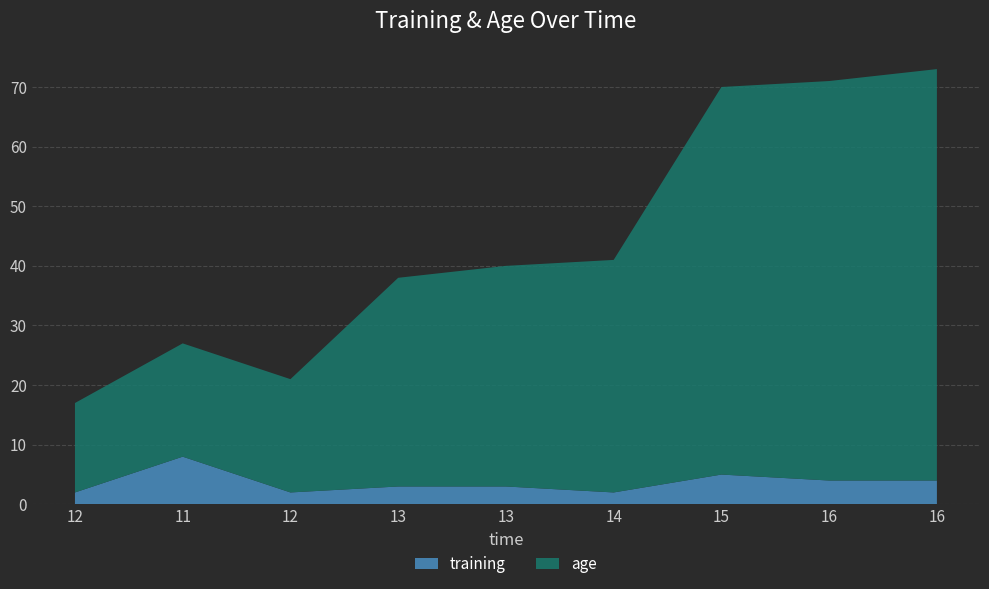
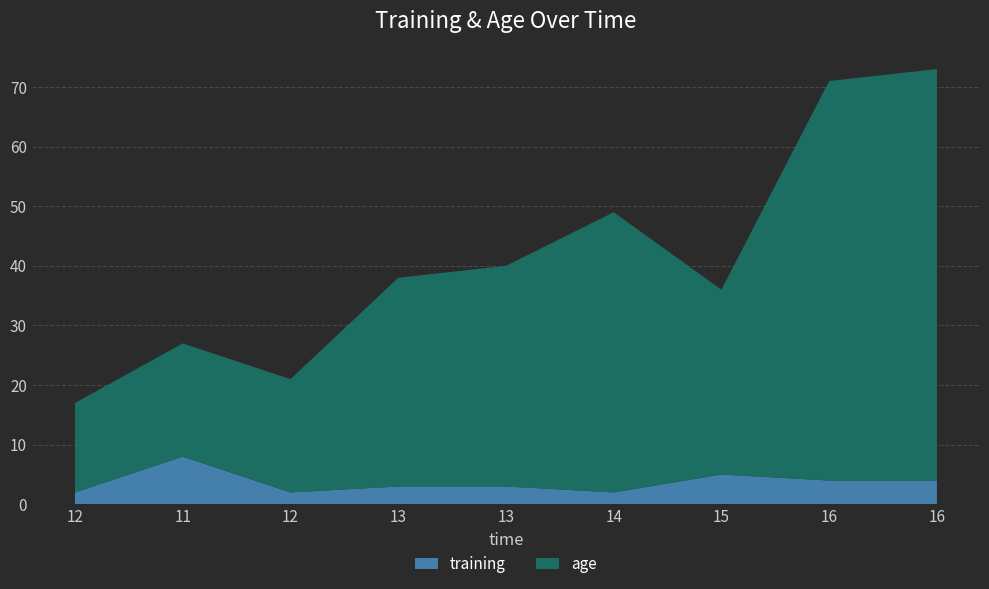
age, 14: 39 -> 47
age, 15: 65 -> 31
